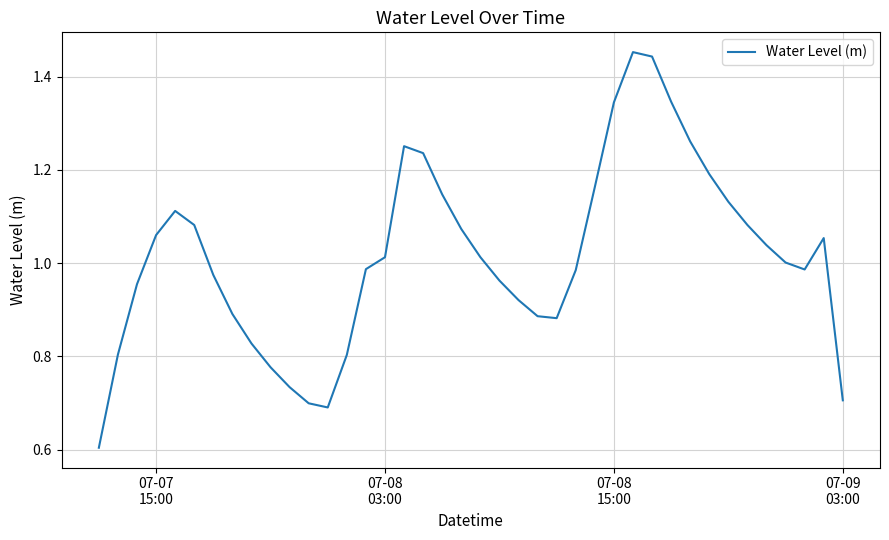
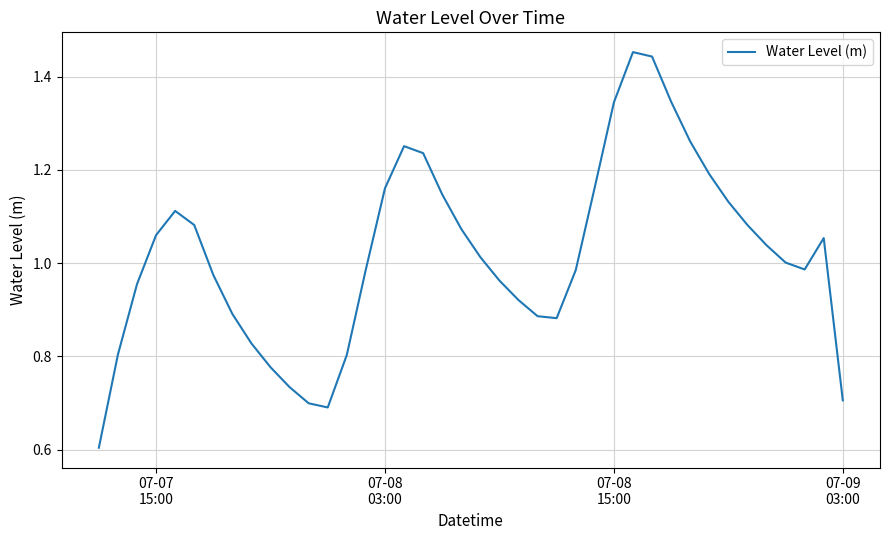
07-08 03:00: 1.01 -> 1.16
